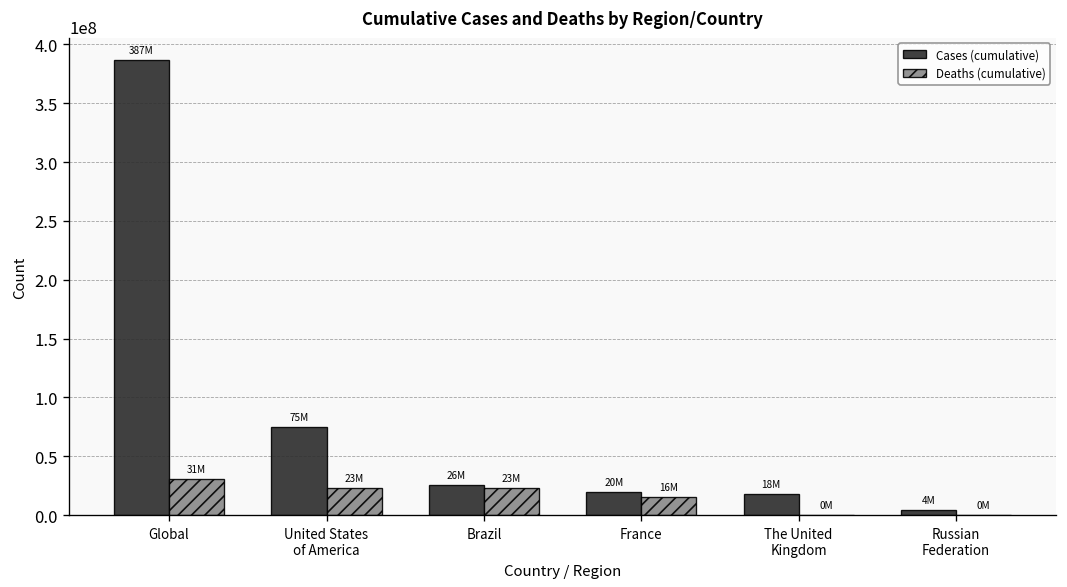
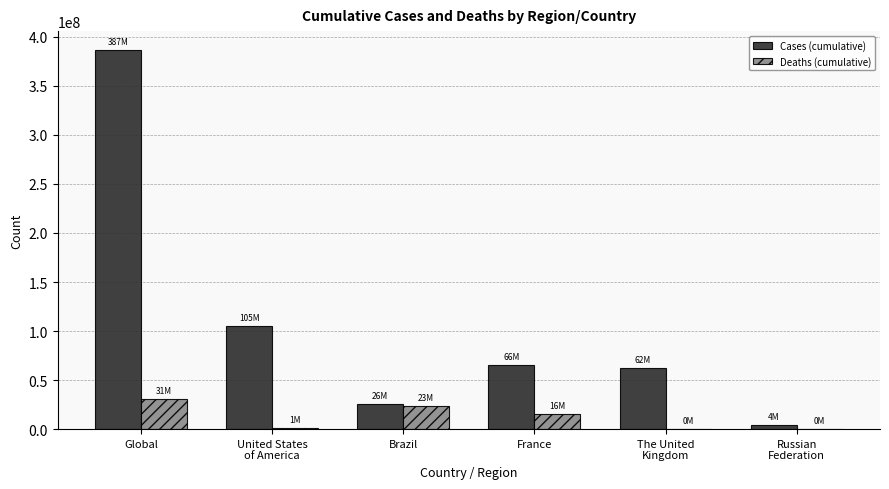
Cases (cumulative), United States of America: 75M -> 105M
Deaths (cumulative), United States of America: 23M -> 1M
Cases (cumulative), France: 20M -> 66M
Cases (cumulative), The United Kingdom: 18M -> 62M
